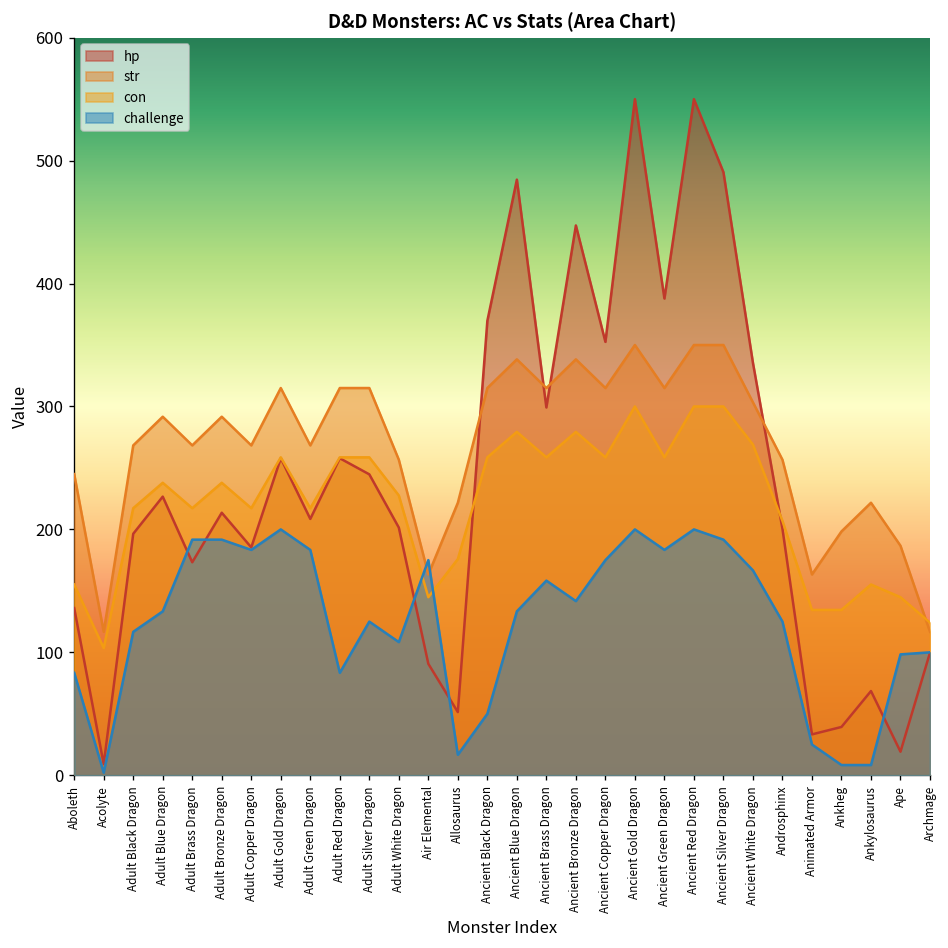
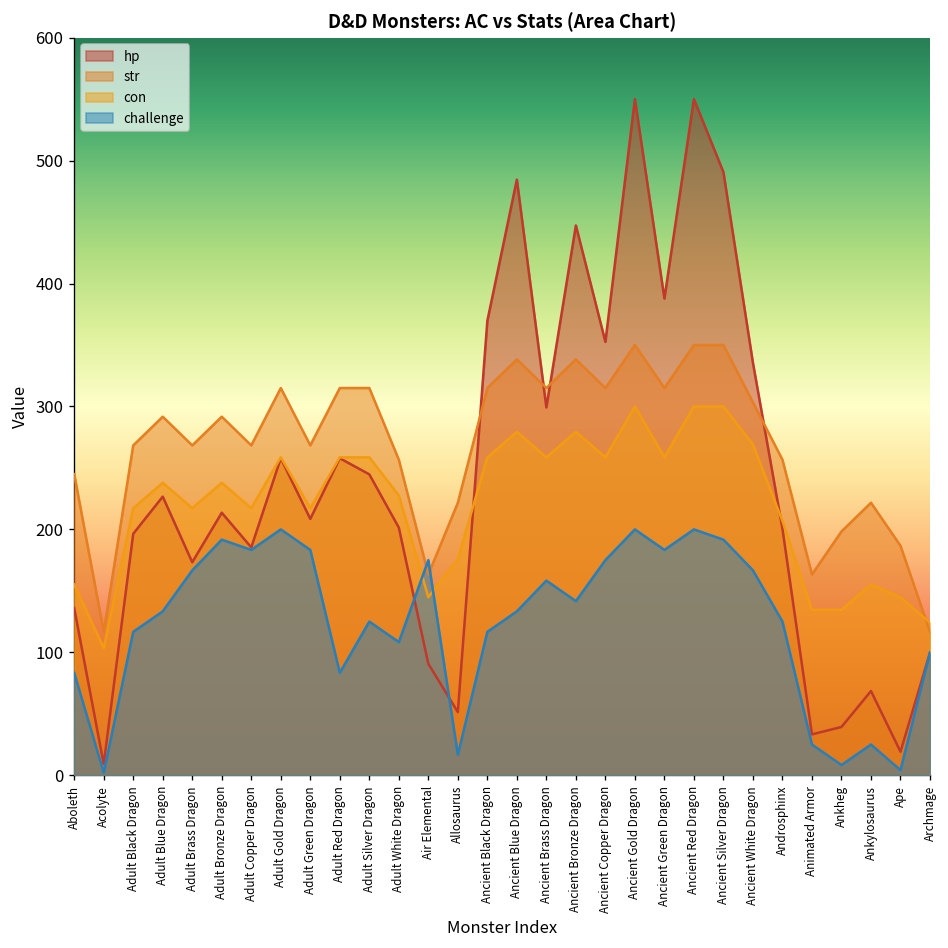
challenge, Adult Brass Dragon: 192 -> 167
challenge, Ancient Black Dragon: 50 -> 117
challenge, Ankylosaurus: 8 -> 25
challenge, Ape: 98 -> 4
